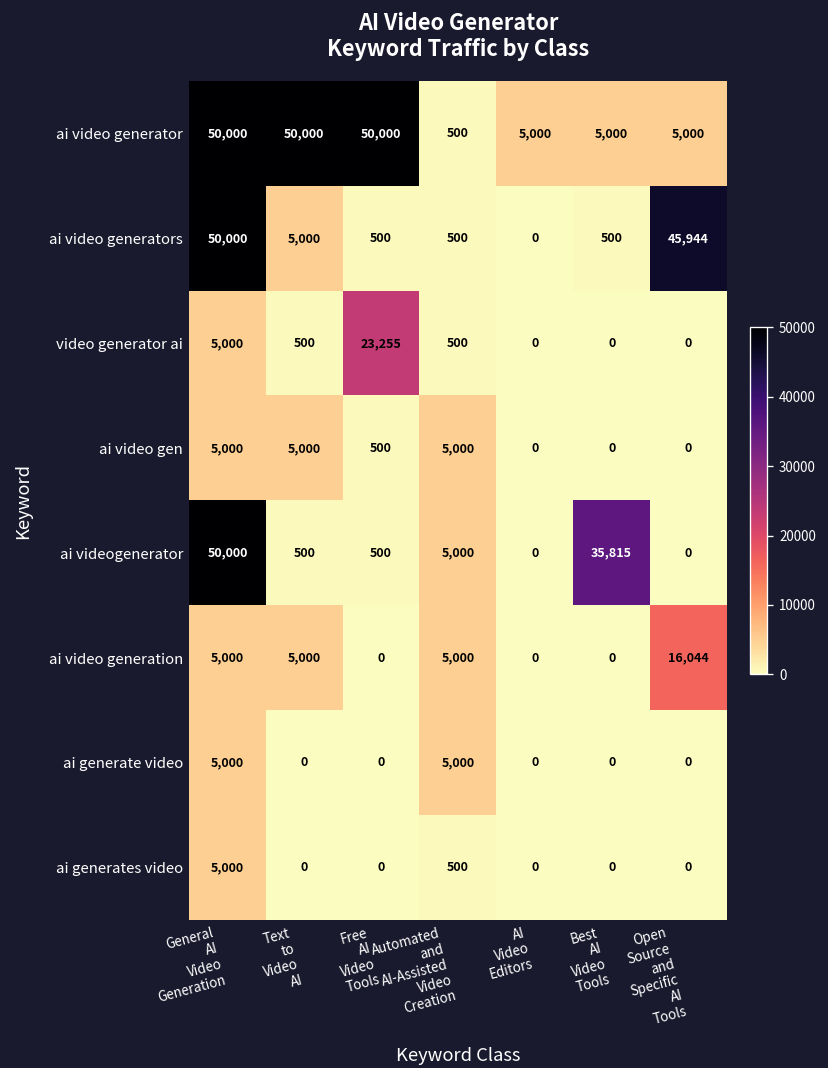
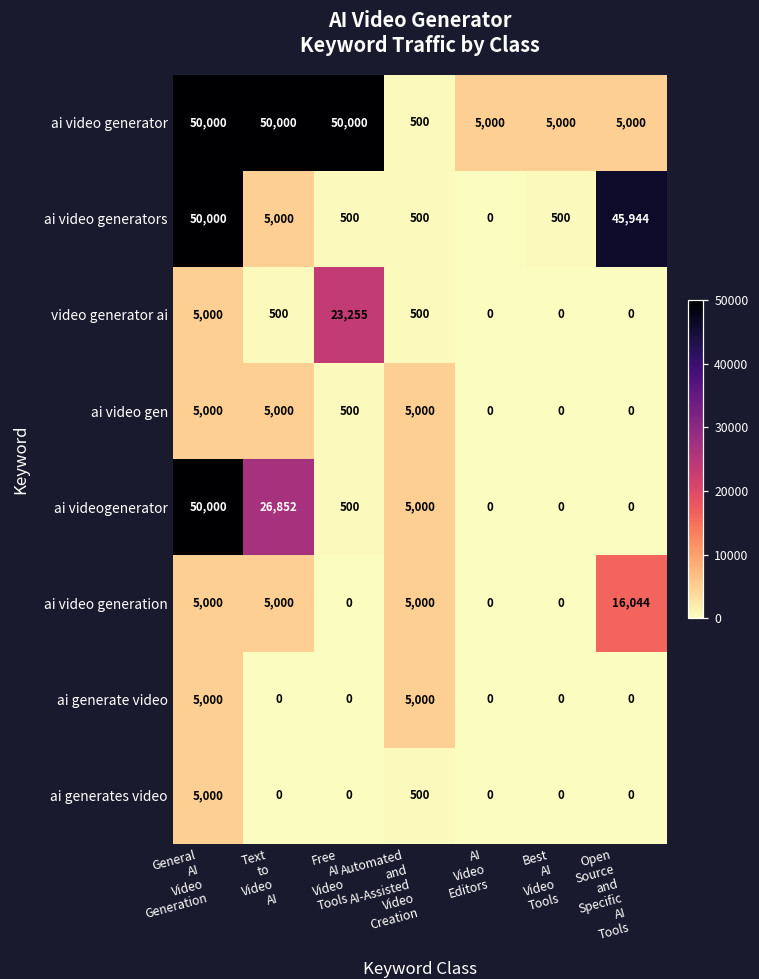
ai videogenerator, Text to Video AI: 500 -> 26,852
ai videogenerator, Best AI Video Tools: 35,815 -> 0
